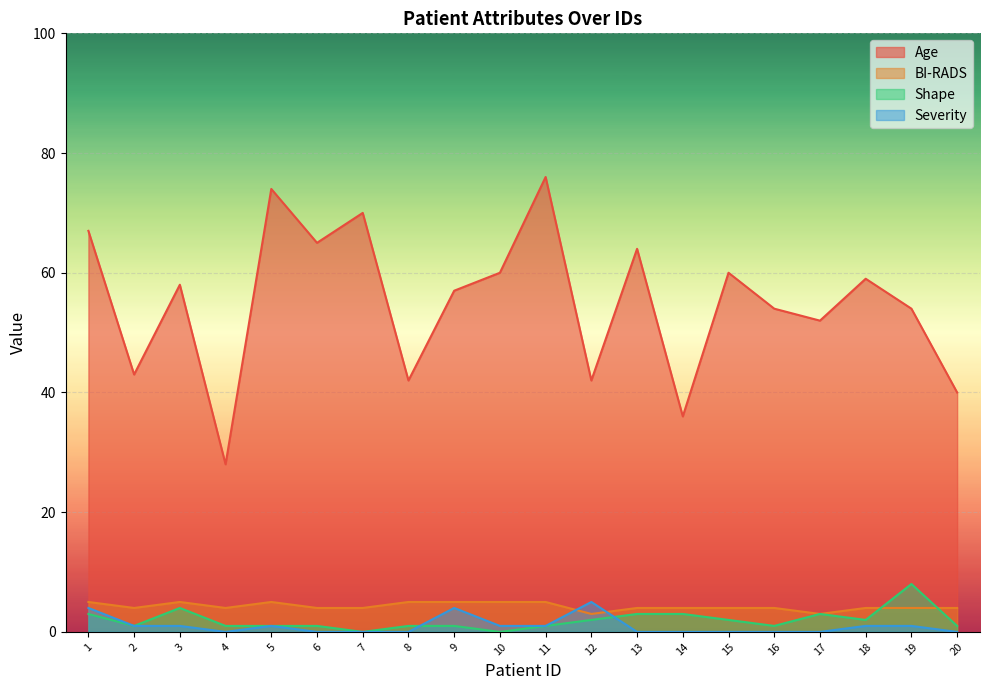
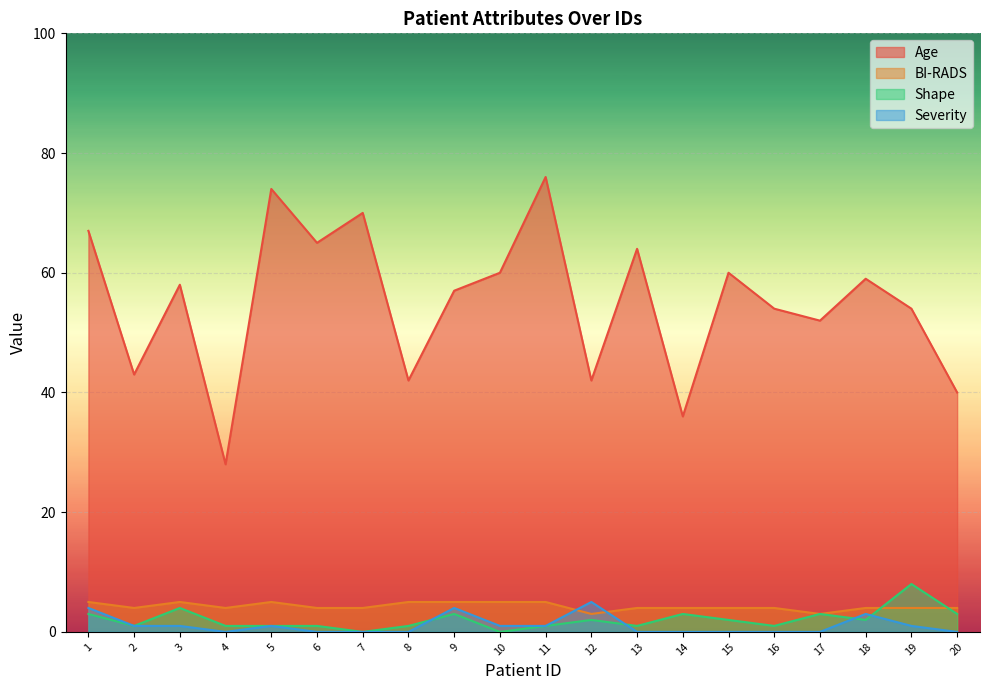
Shape, 9: 1 -> 3
Shape, 13: 3 -> 1
Severity, 18: 1 -> 3
Shape, 20: 1 -> 3
